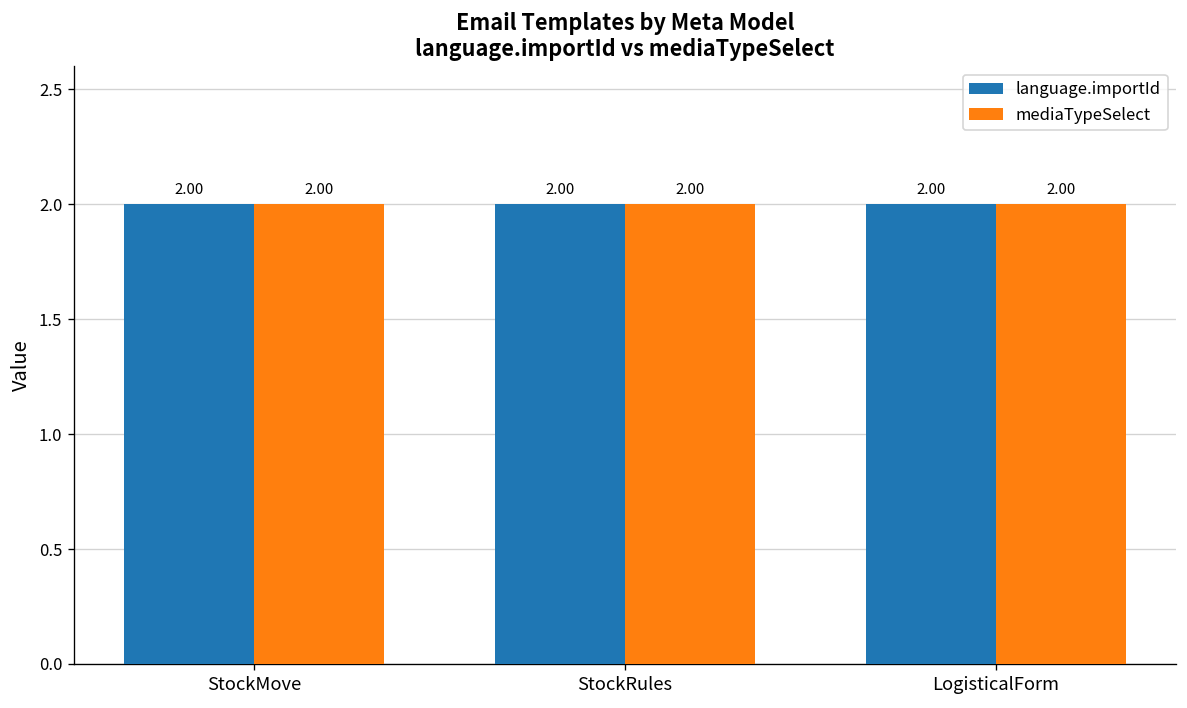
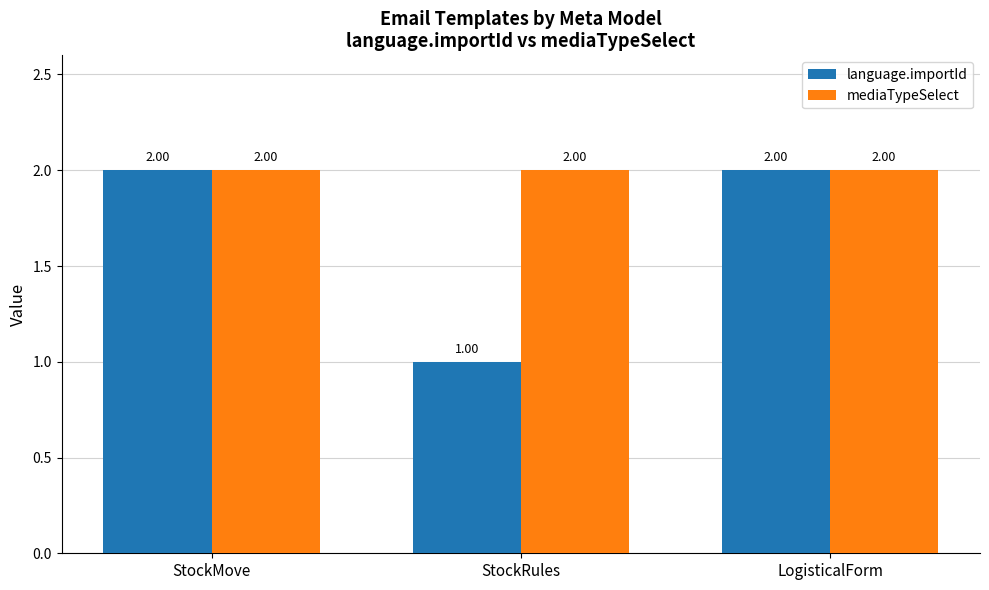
language.importId, StockRules: 2.00 -> 1.00
